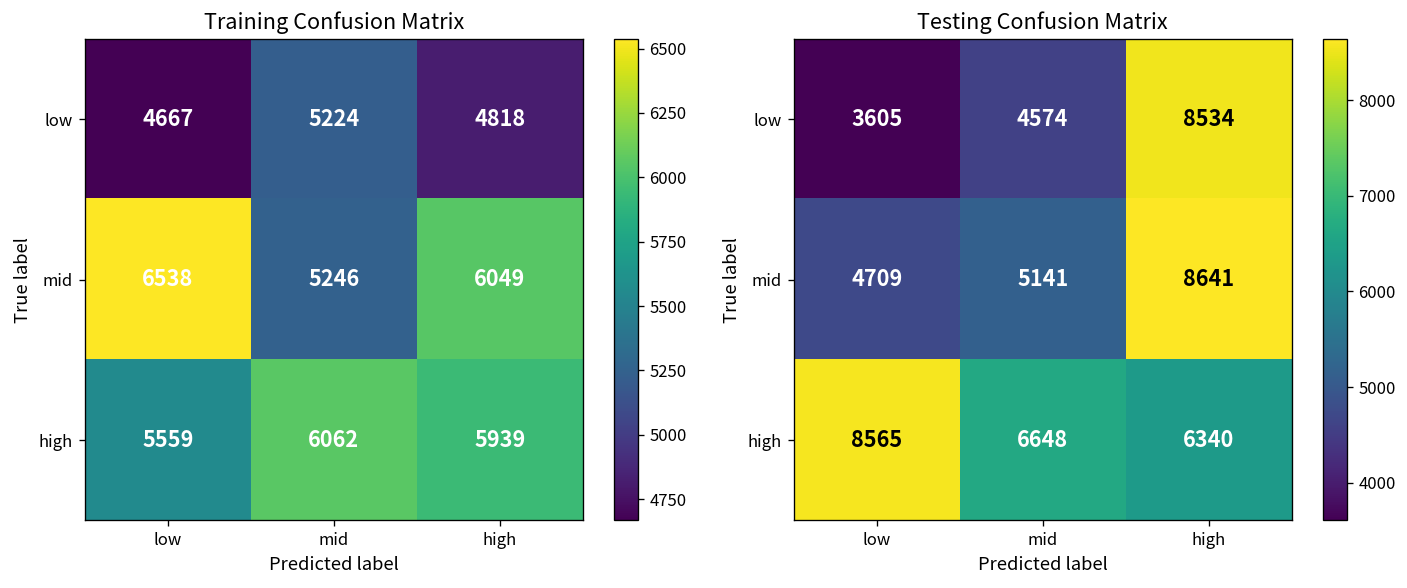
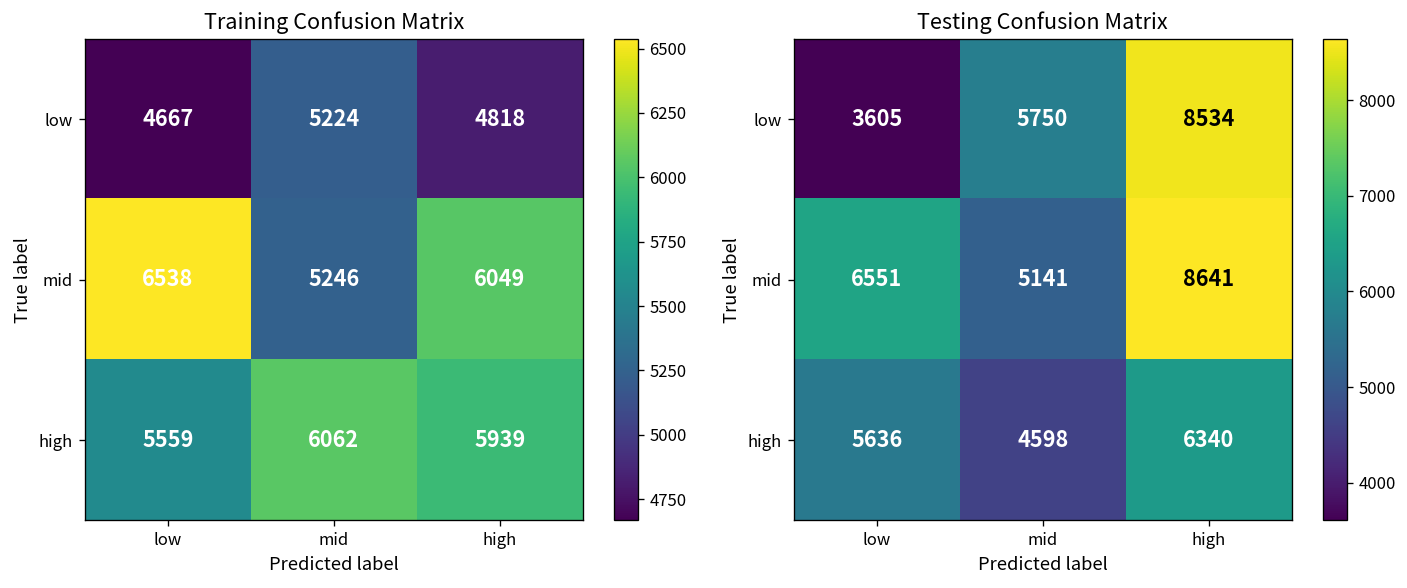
Testing Confusion Matrix, low, mid: 4574 -> 5750
Testing Confusion Matrix, mid, low: 4709 -> 6551
Testing Confusion Matrix, high, low: 8565 -> 5636
Testing Confusion Matrix, high, mid: 6648 -> 4598
